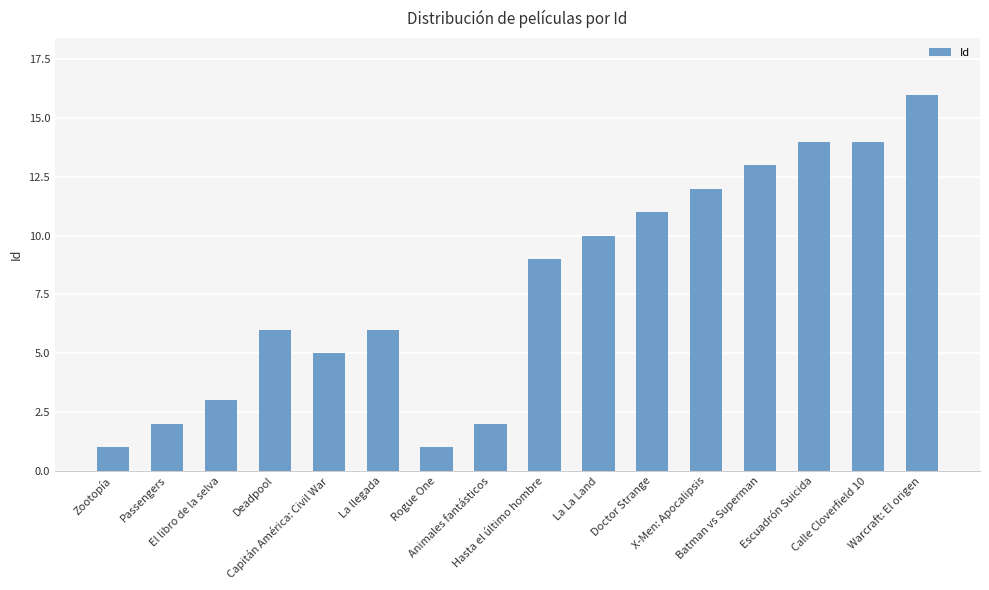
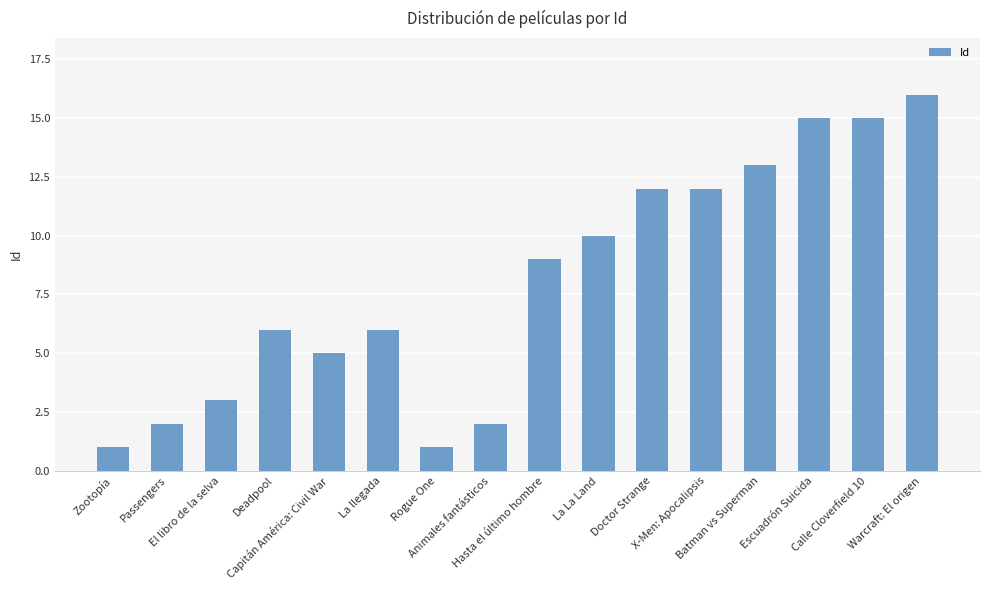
Doctor Strange: 11 -> 12
Escuadrón Suicida: 14 -> 15
Calle Cloverfield 10: 14 -> 15
